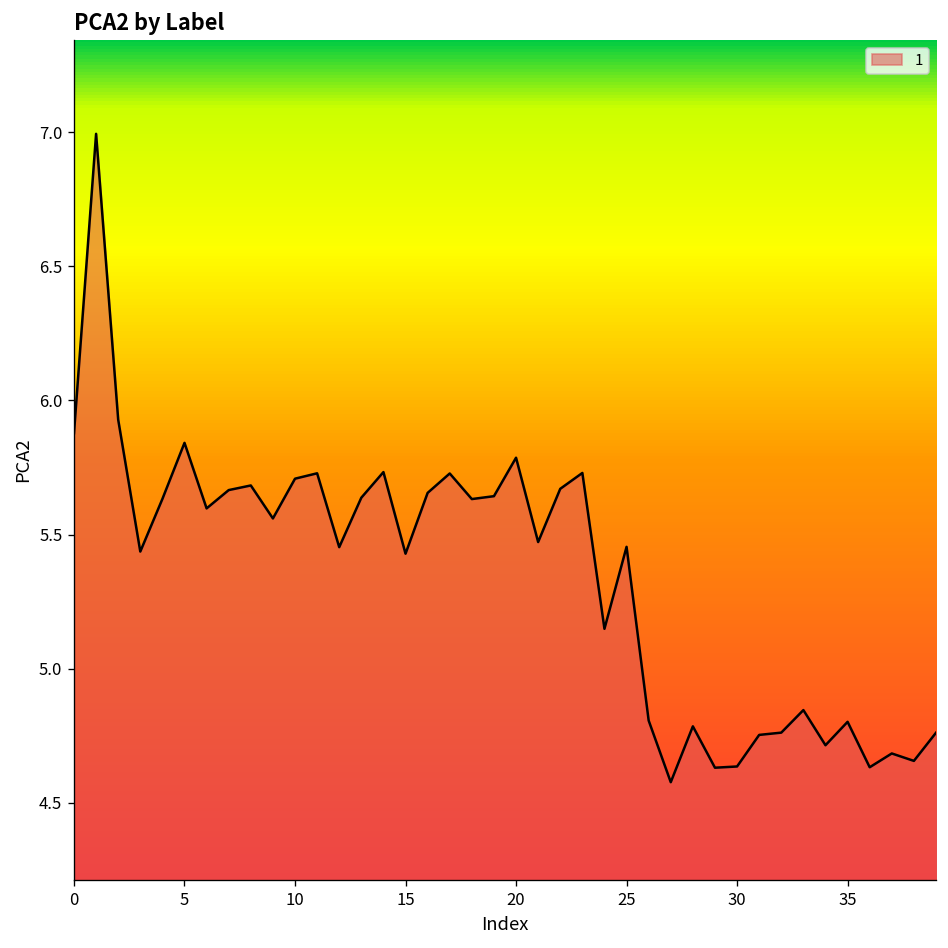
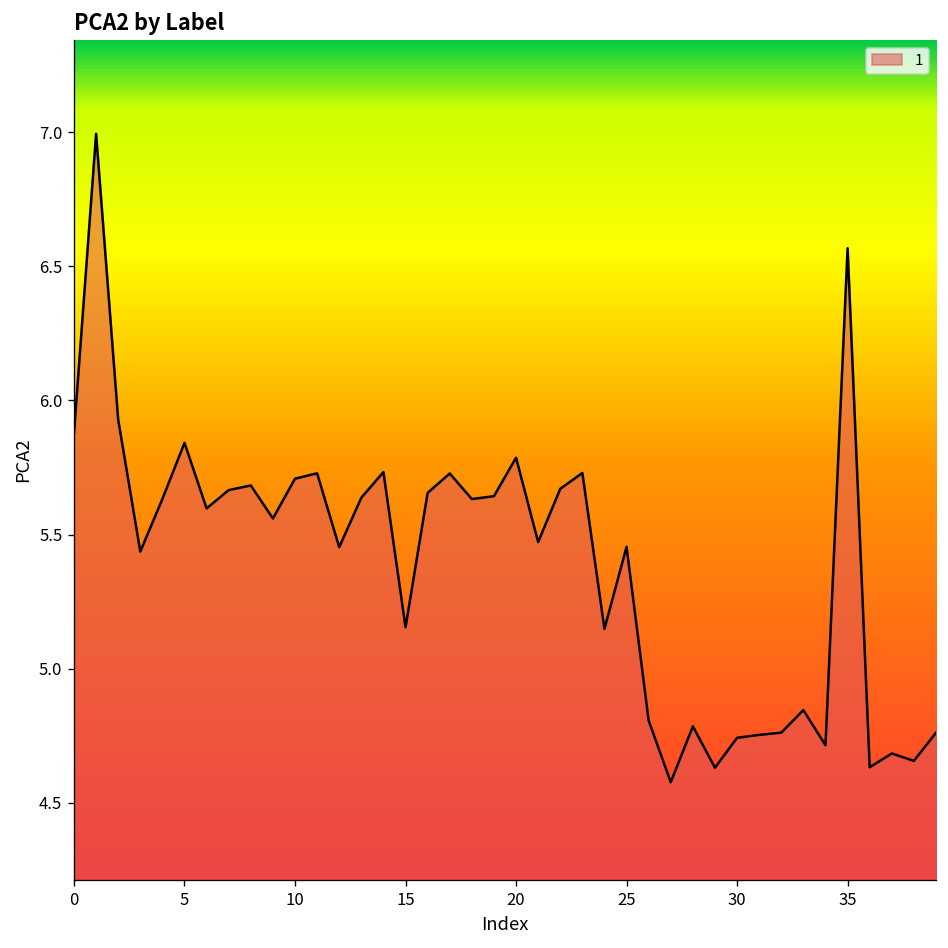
15: 5.43 -> 5.15
30: 4.64 -> 4.74
35: 4.80 -> 6.57
